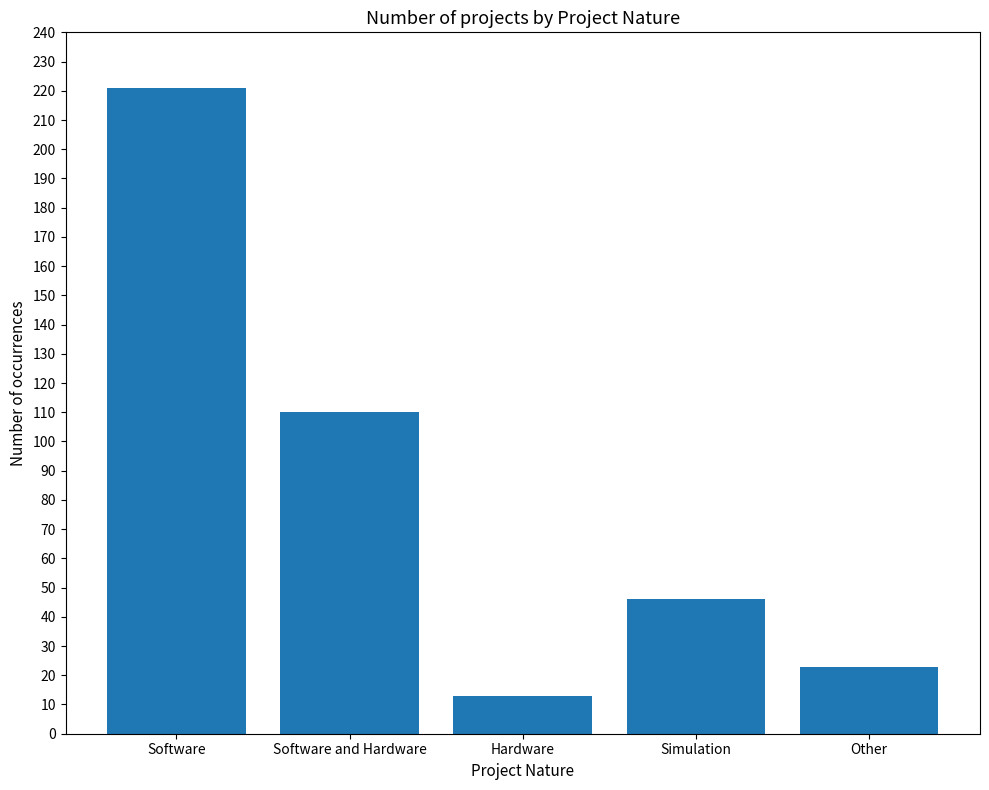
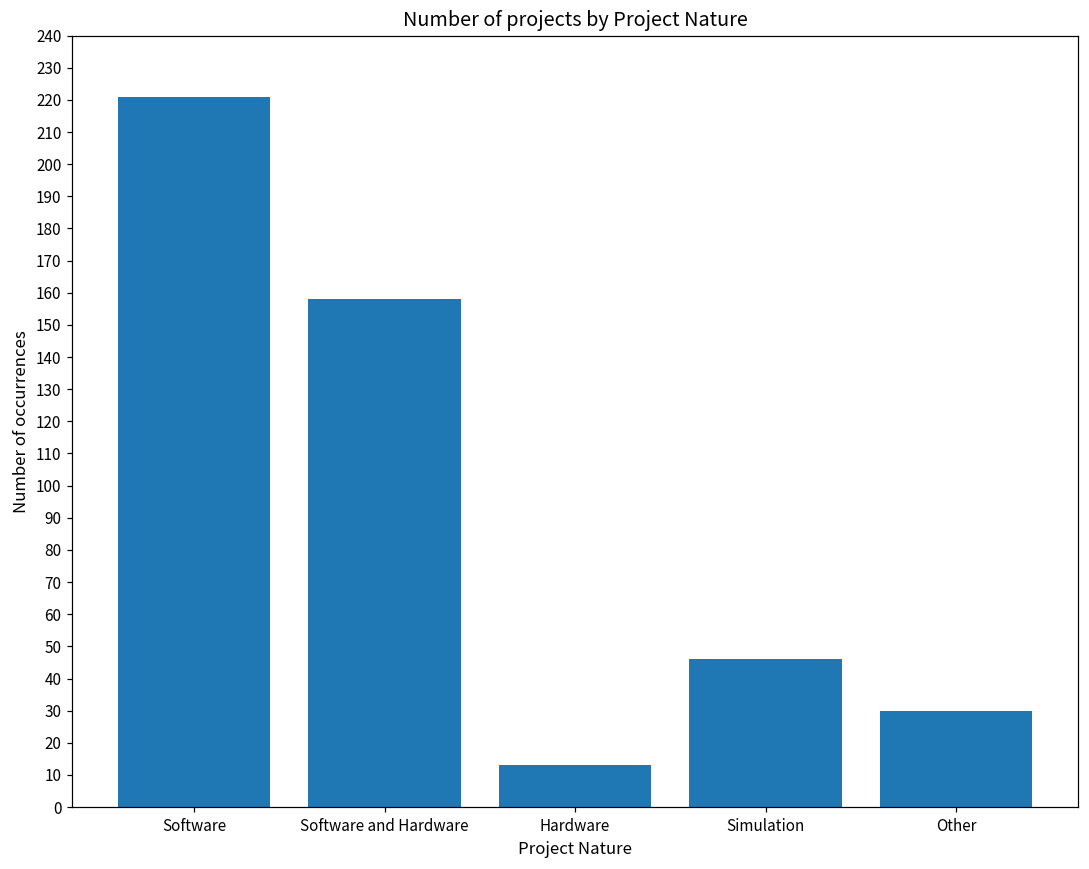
Software and Hardware: 110 -> 158
Other: 23 -> 30
